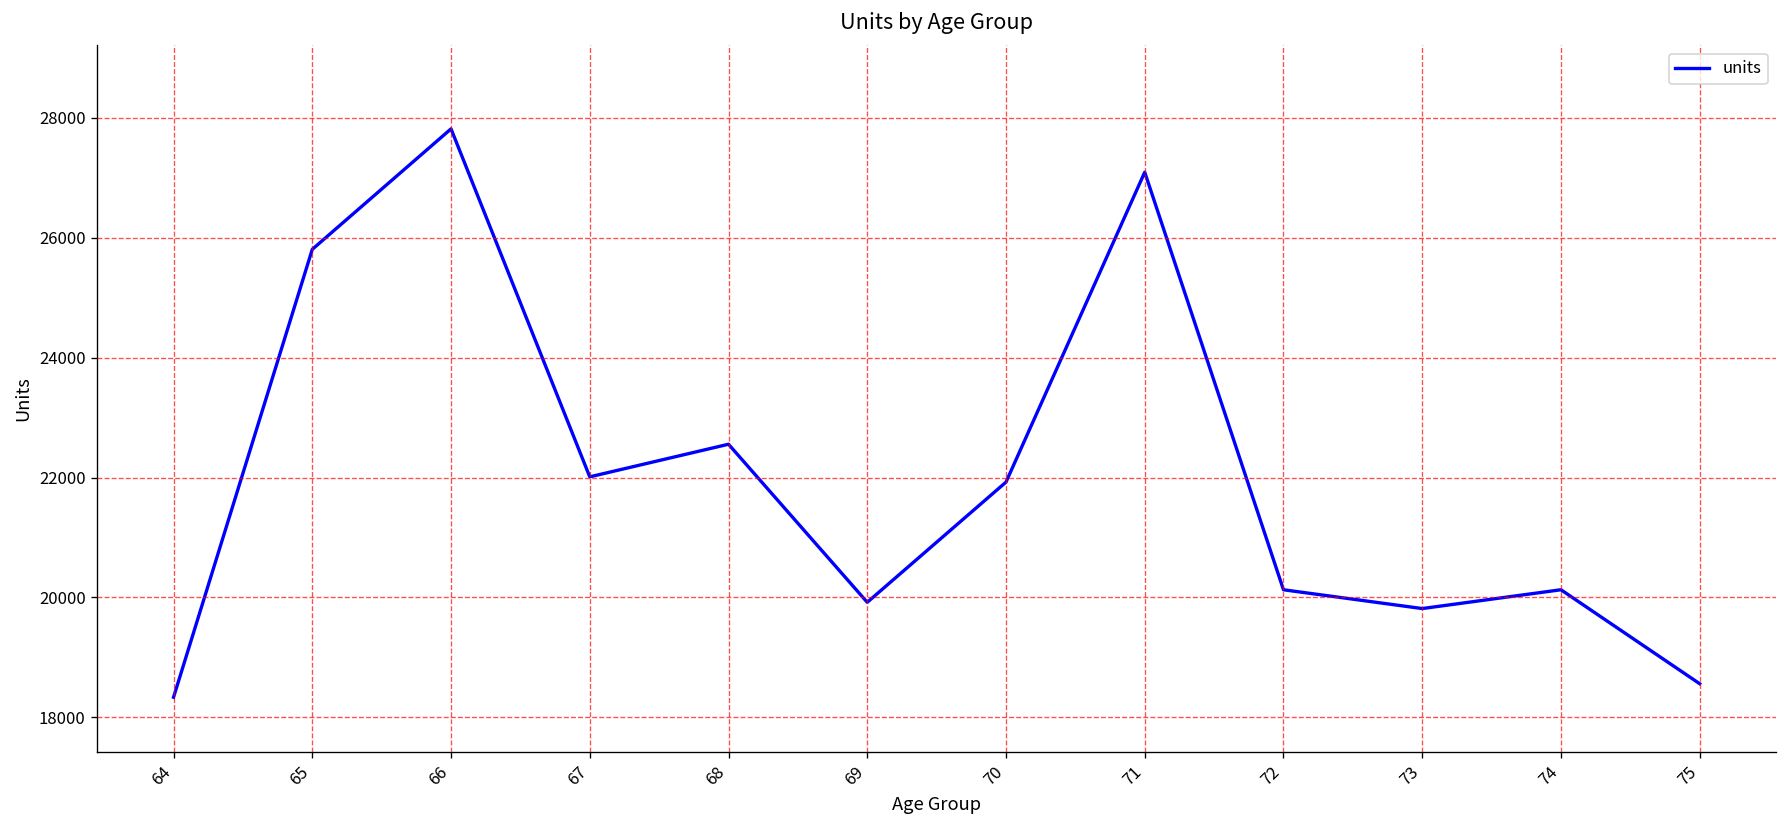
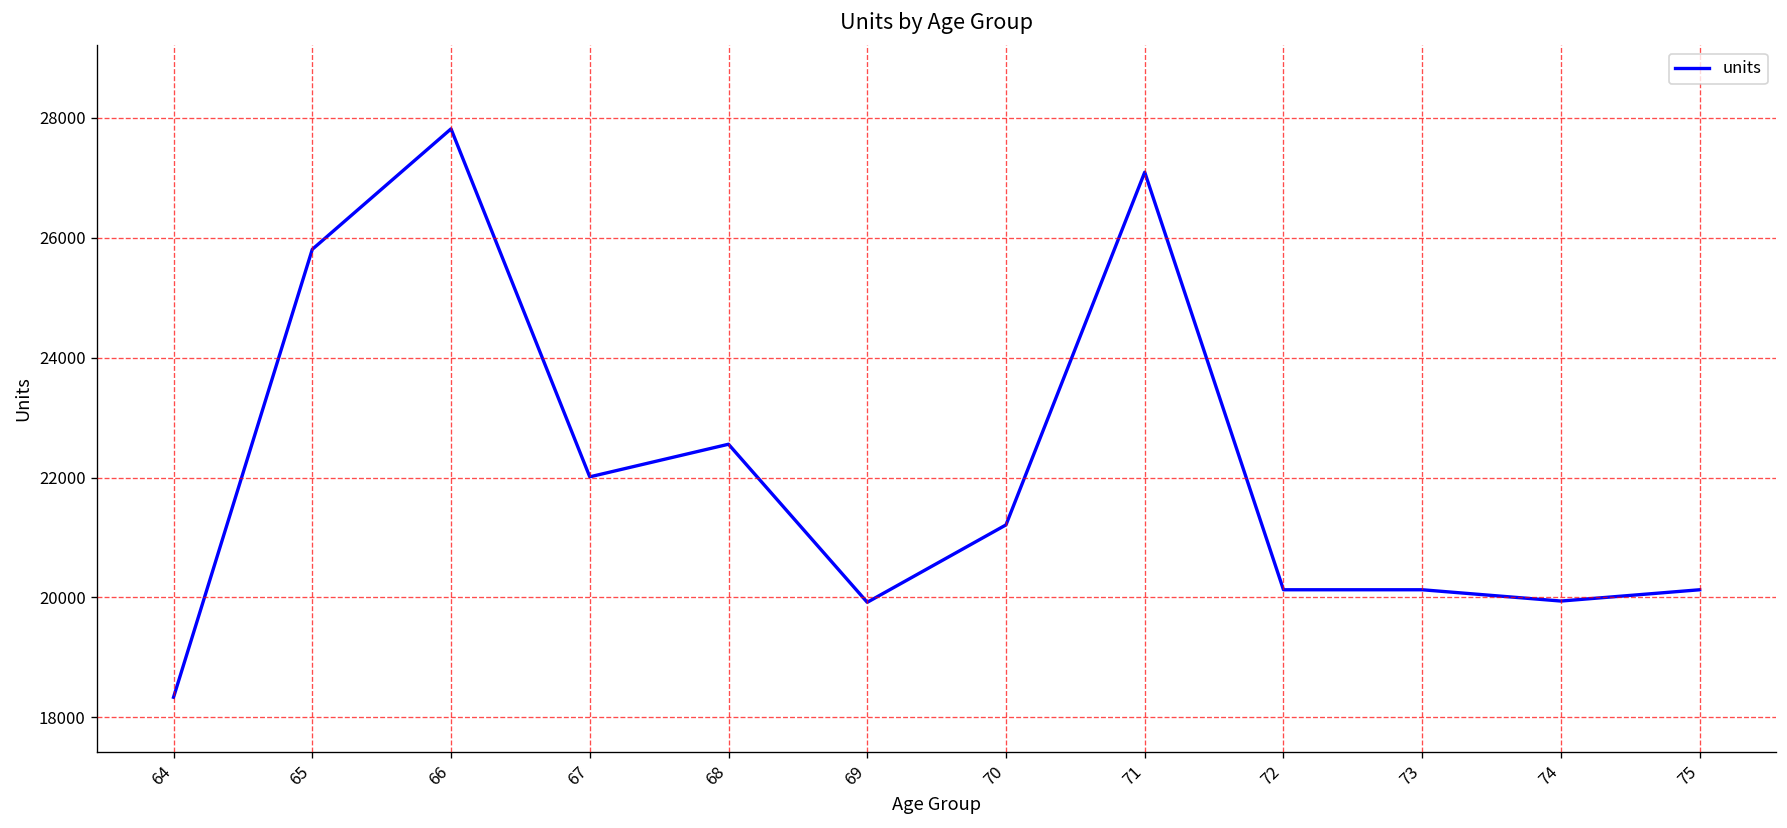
70: 21900 -> 21200
73: 19800 -> 20100
74: 20100 -> 19900
75: 18600 -> 20100
